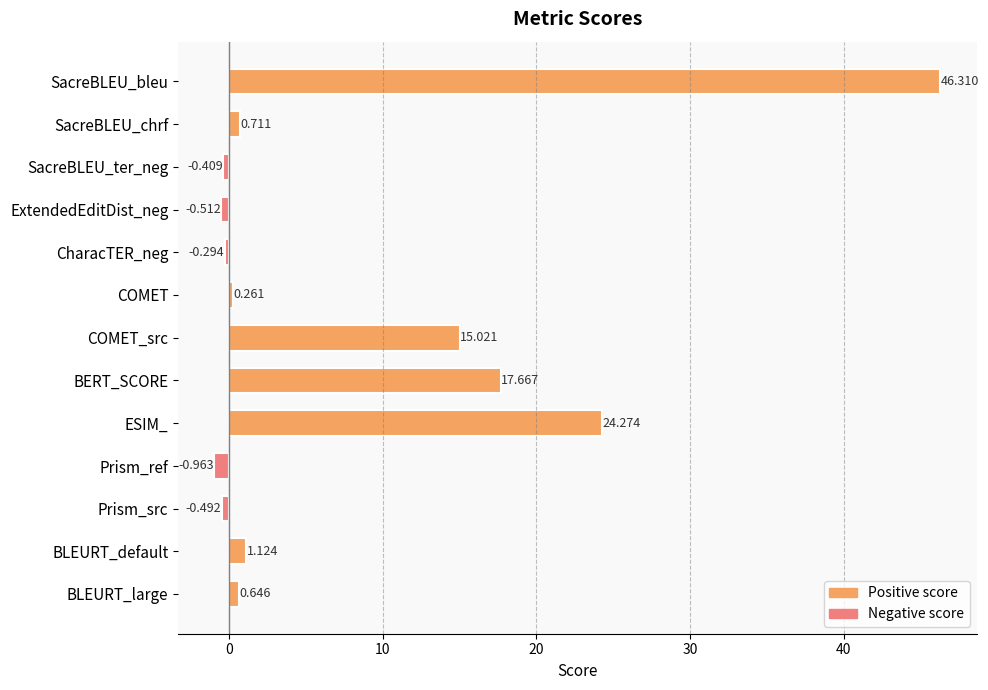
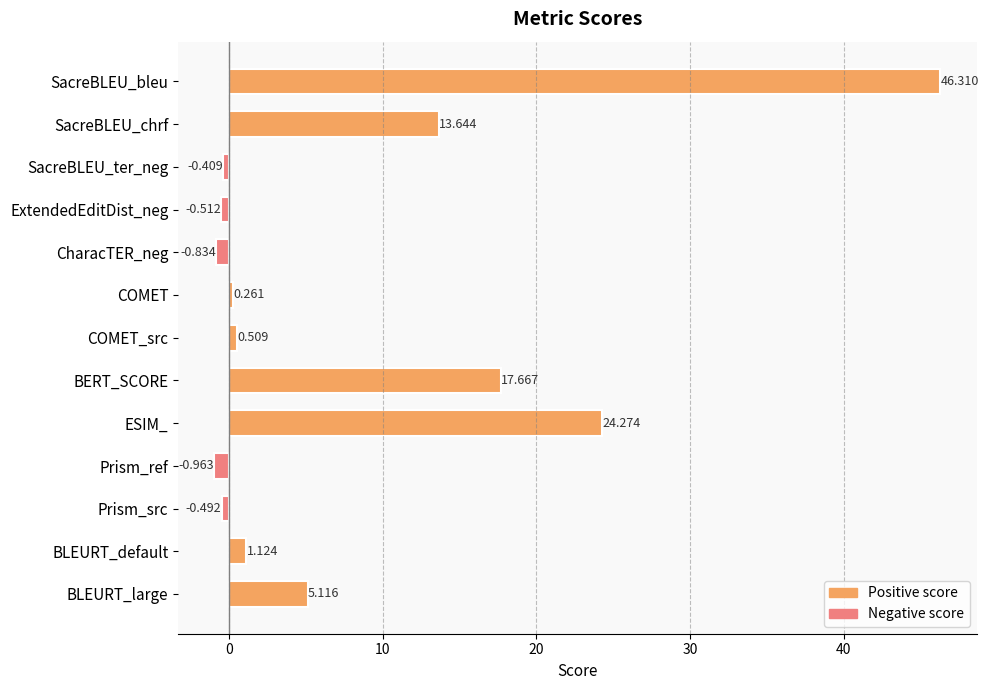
SacreBLEU_chrf: 0.711 -> 13.644
CharacTER_neg: -0.294 -> -0.834
COMET_src: 15.021 -> 0.509
BLEURT_large: 0.646 -> 5.116
